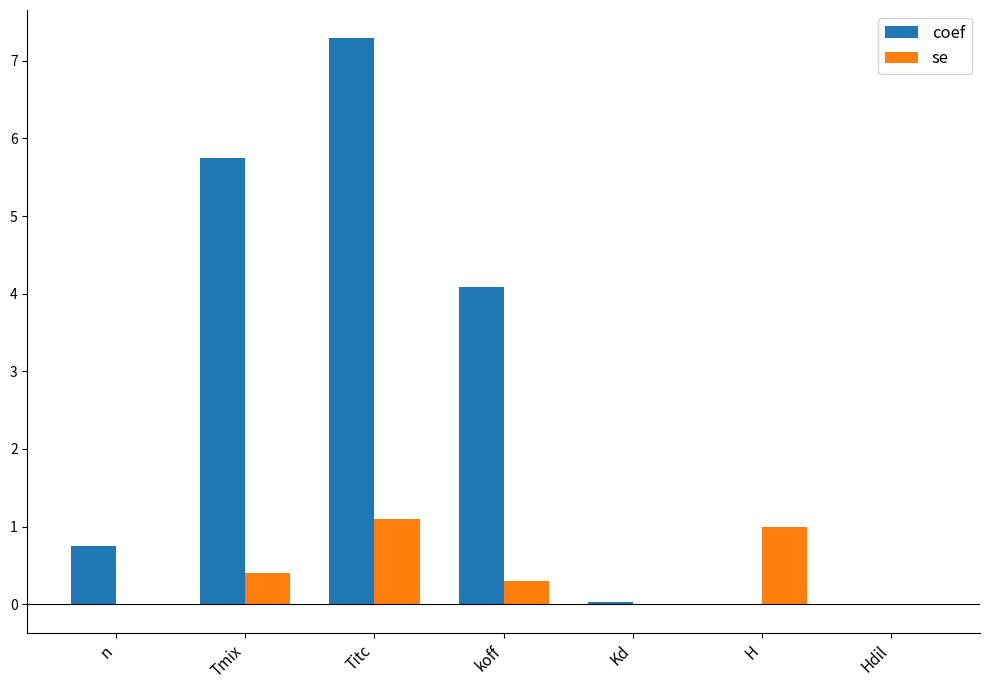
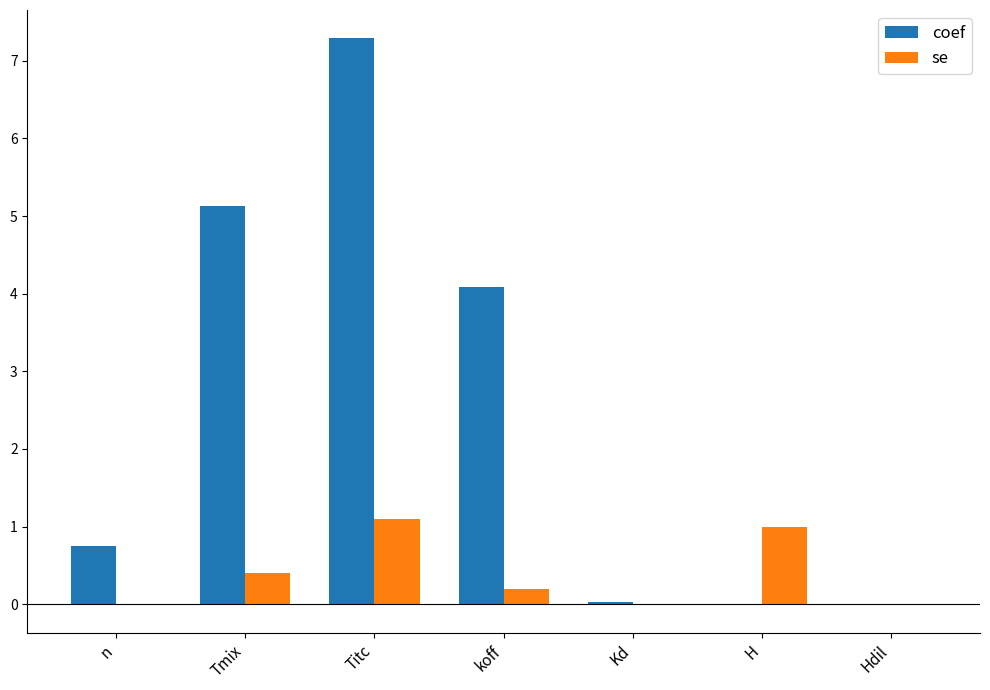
coef, Tmix: 5.7 -> 5.1
se, koff: 0.3 -> 0.2
